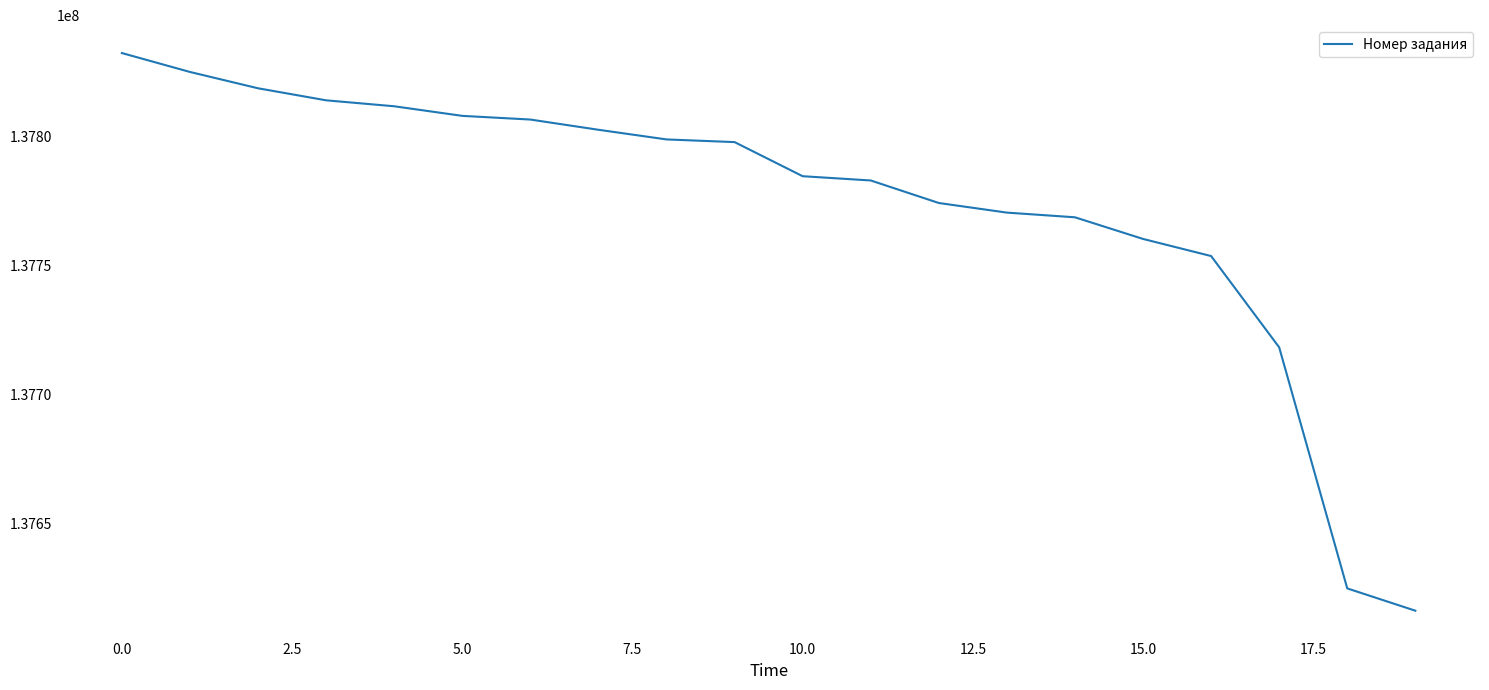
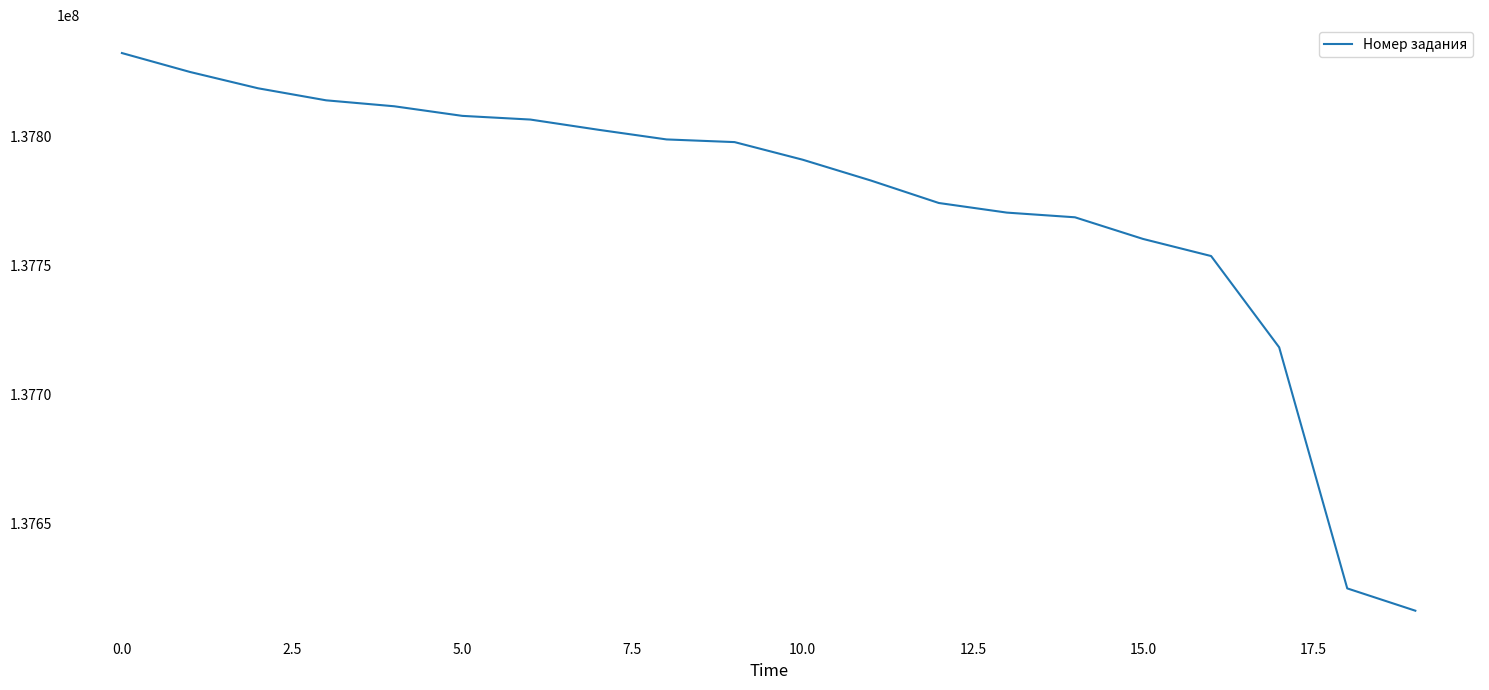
10.0: 137785000 -> 137791000
